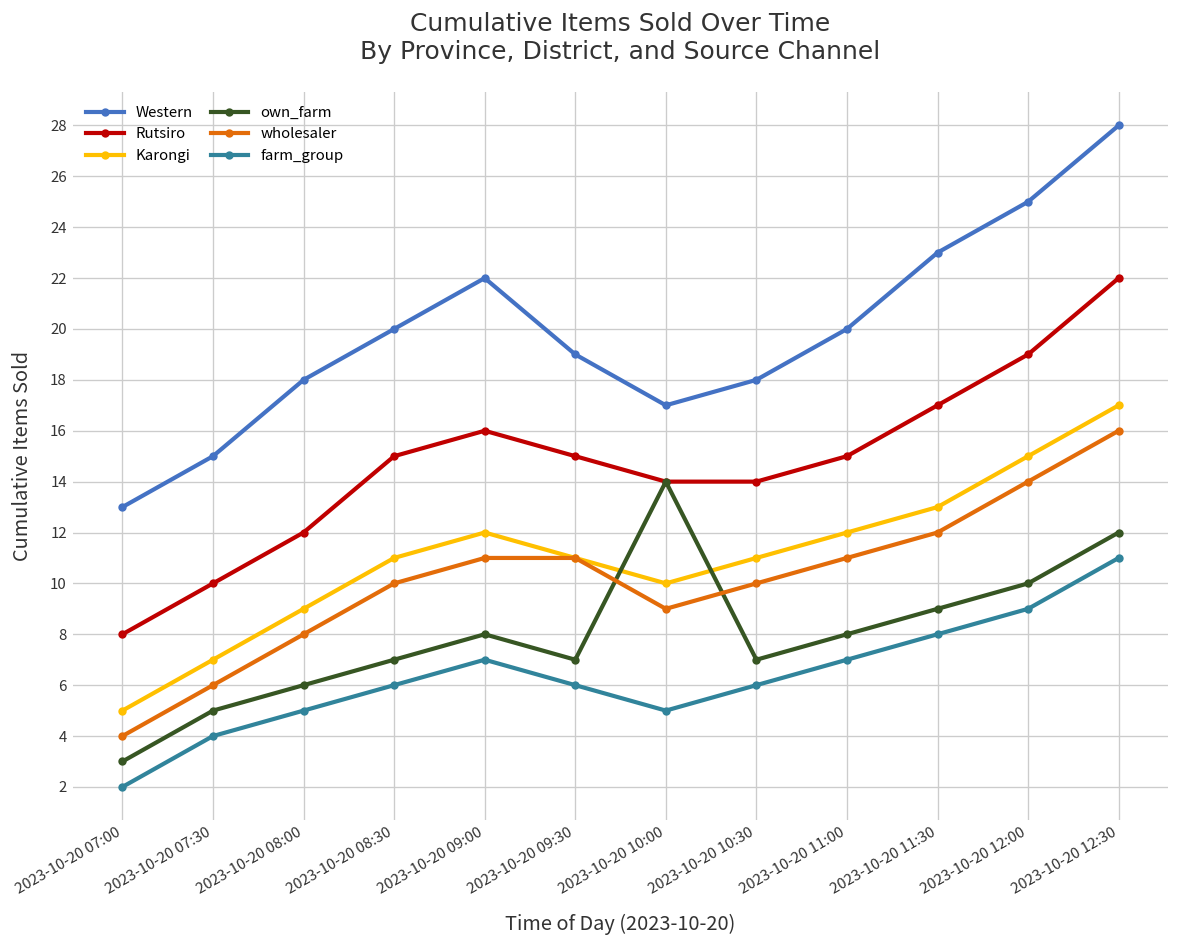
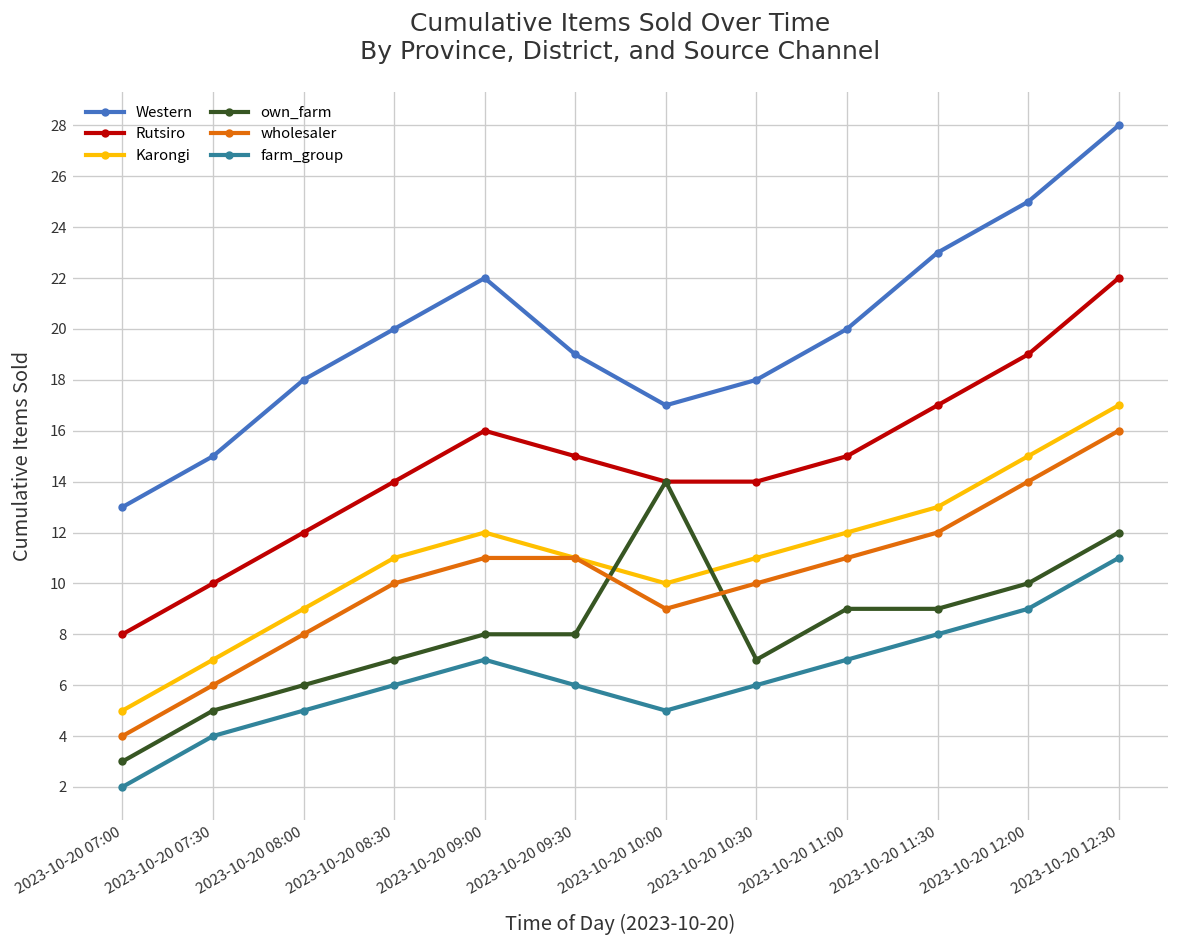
Rutsiro, 2023-10-20 08:30: 15 -> 14
own_farm, 2023-10-20 09:30: 7 -> 8
own_farm, 2023-10-20 11:00: 8 -> 9
